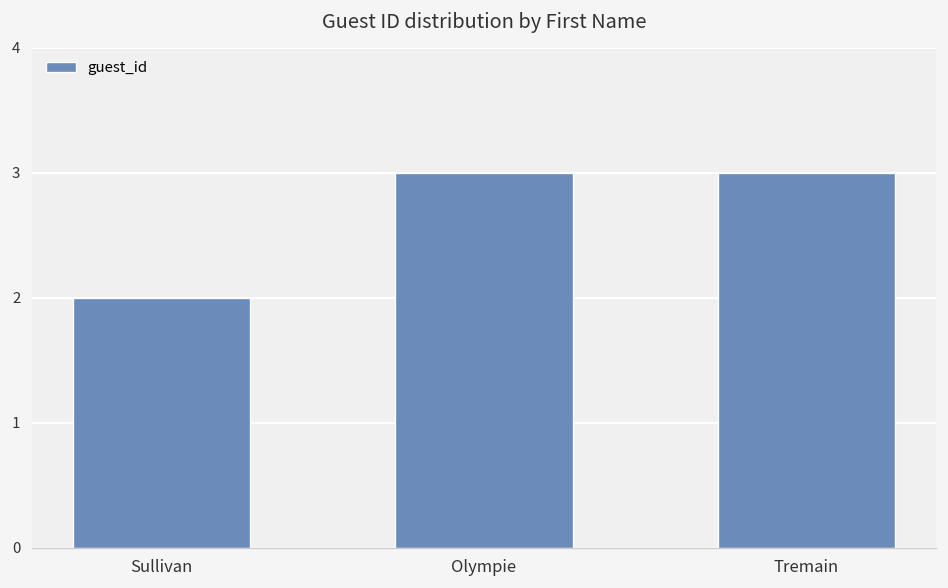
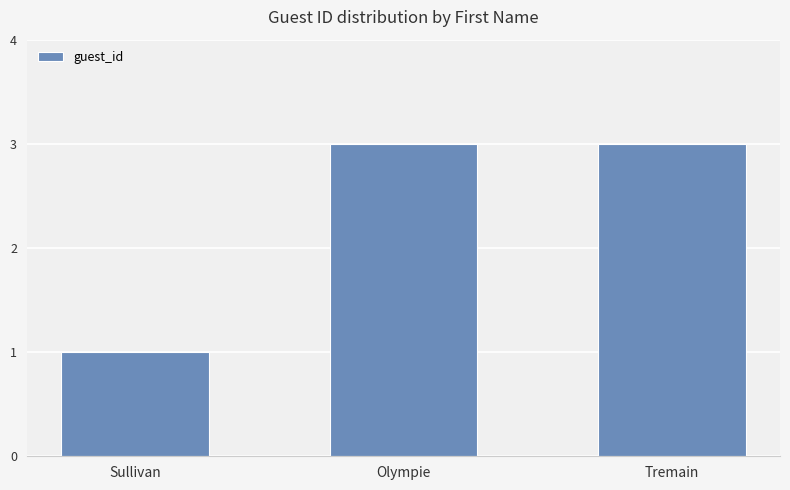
Sullivan: 2 -> 1
